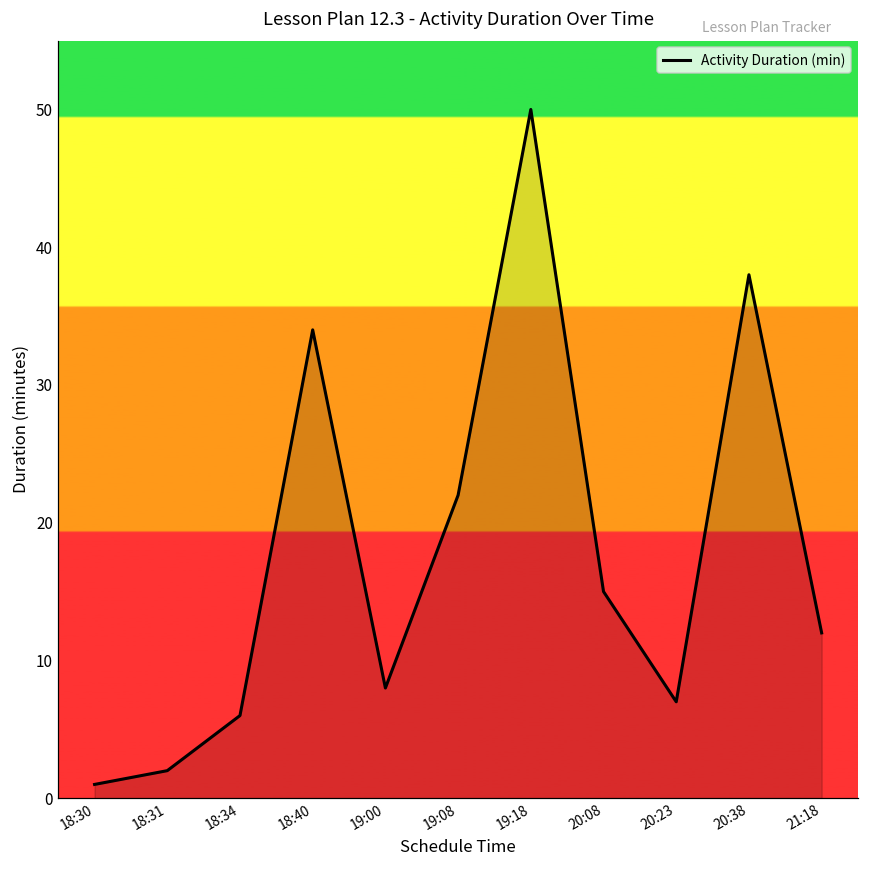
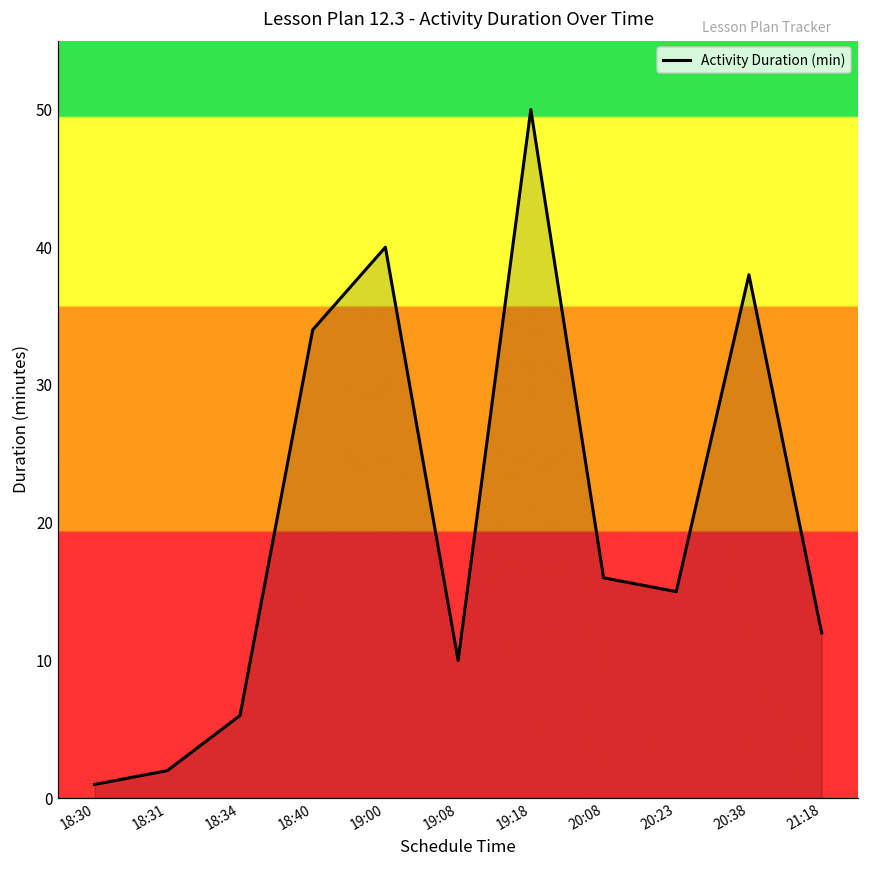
19:00: 8 -> 40
19:08: 22 -> 10
20:08: 15 -> 16
20:23: 7 -> 15
